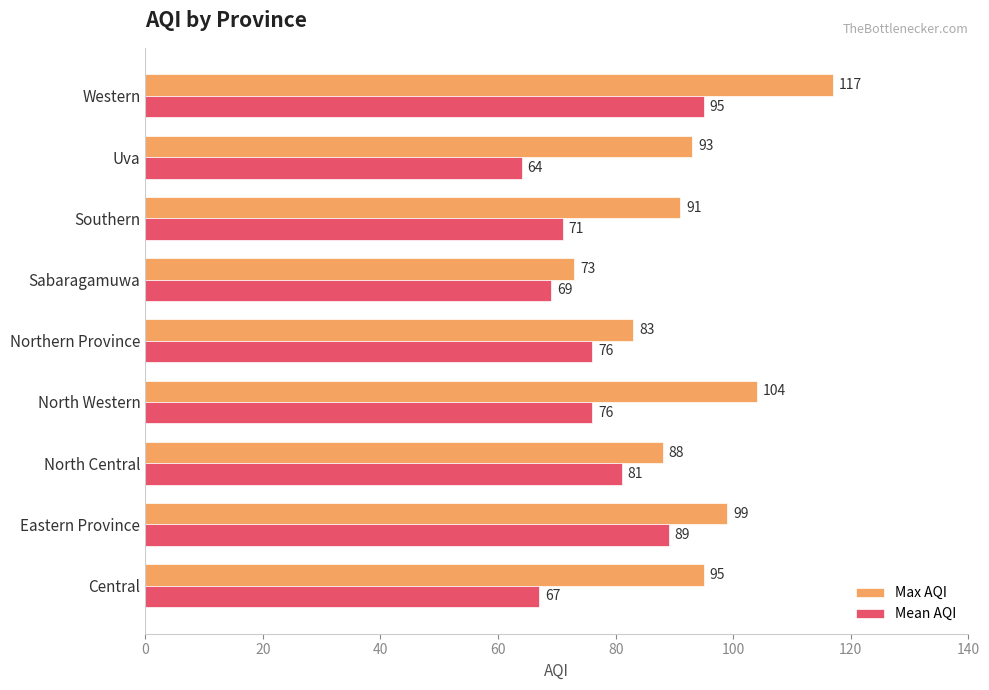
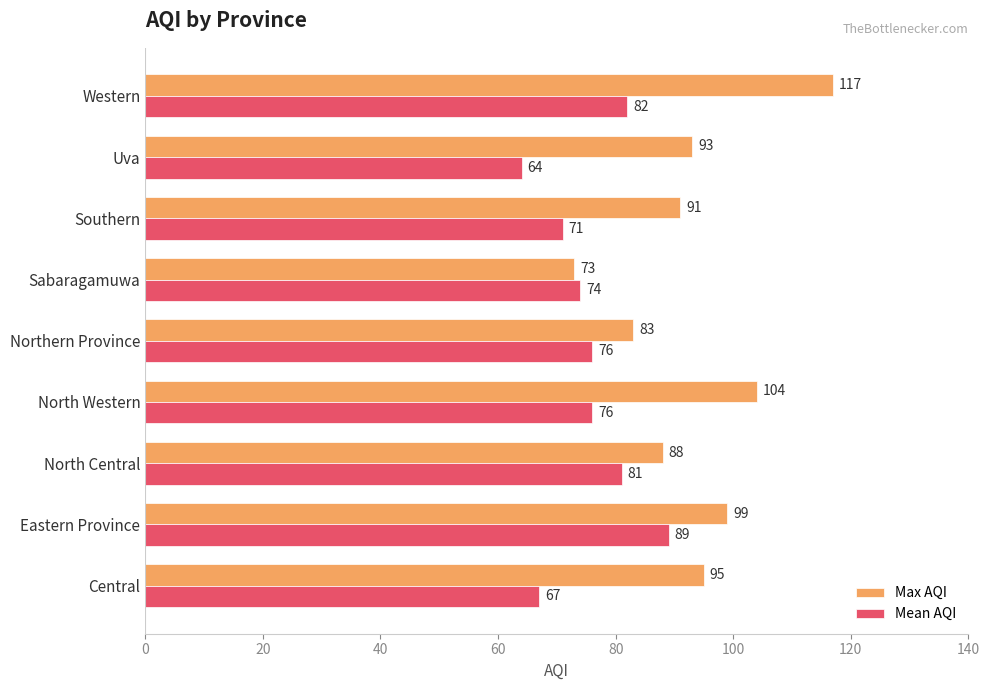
Mean AQI, Western: 95 -> 82
Mean AQI, Sabaragamuwa: 69 -> 74
